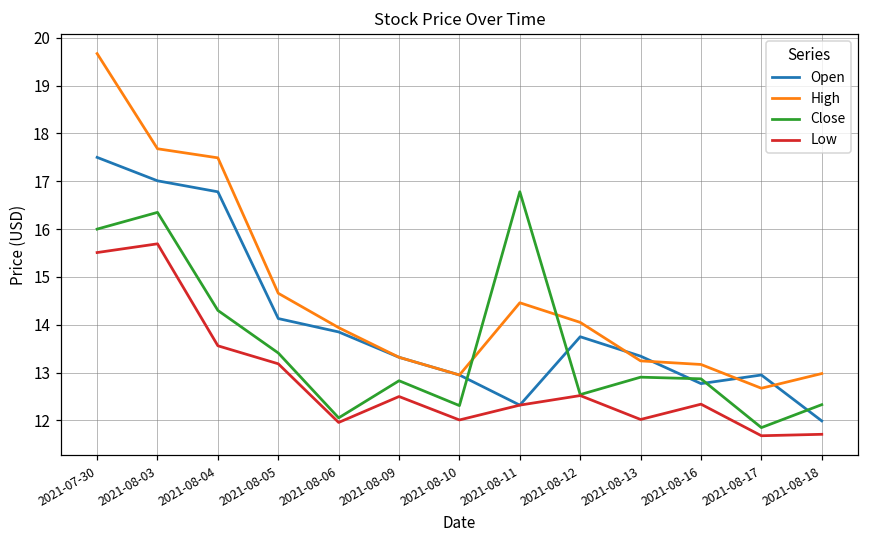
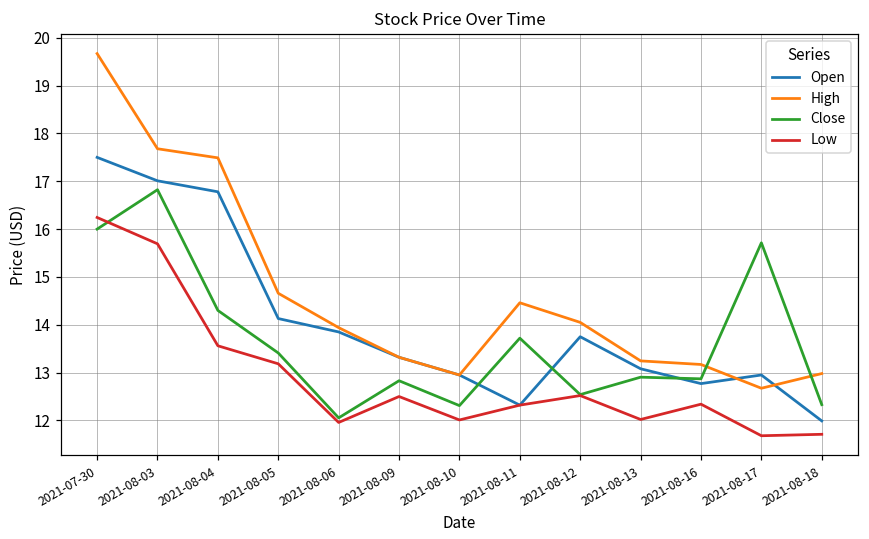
Low, 2021-07-30: 15.5 -> 16.2
Close, 2021-08-03: 16.4 -> 16.8
Close, 2021-08-11: 16.8 -> 13.7
Open, 2021-08-13: 13.3 -> 13.1
Close, 2021-08-17: 11.9 -> 15.7
